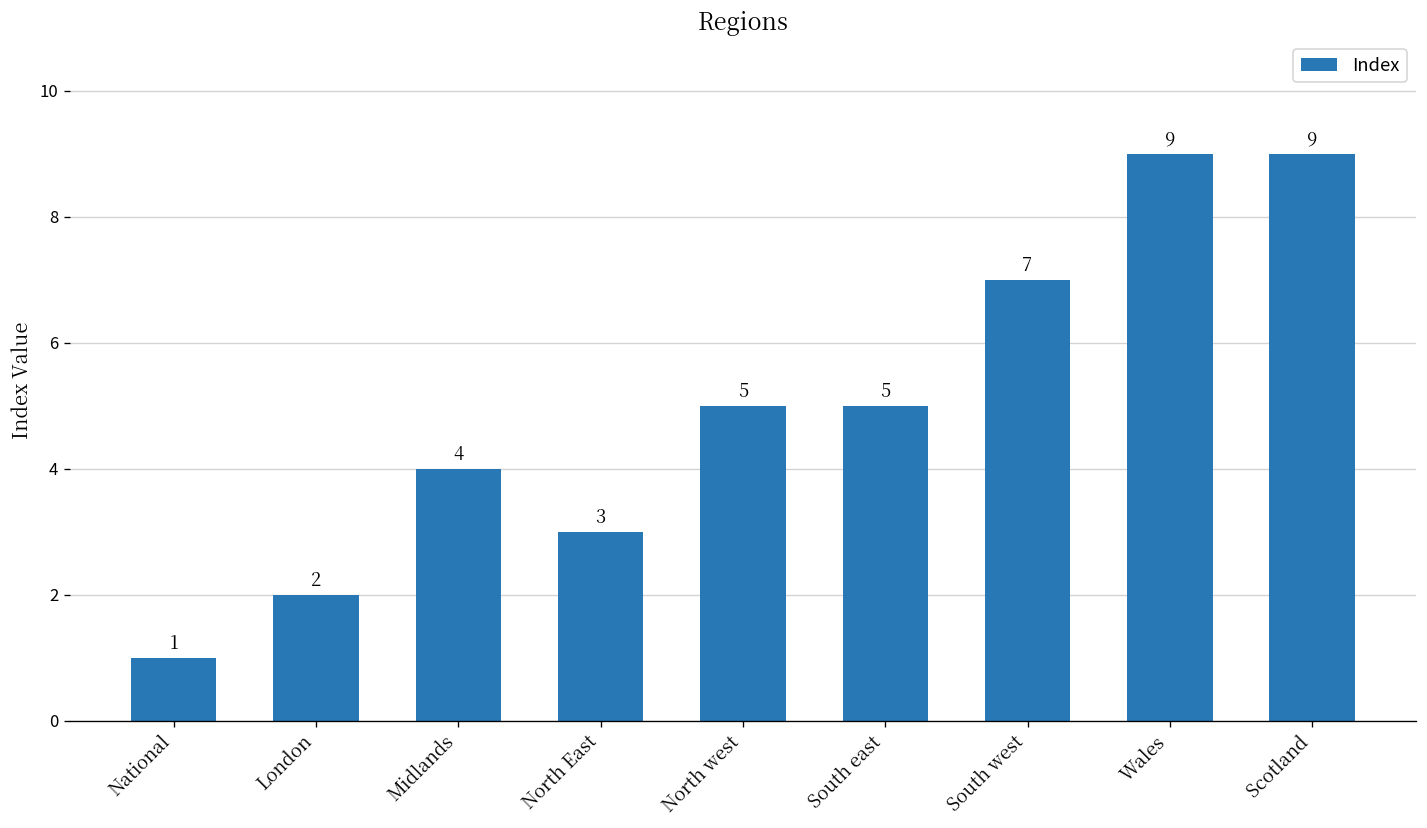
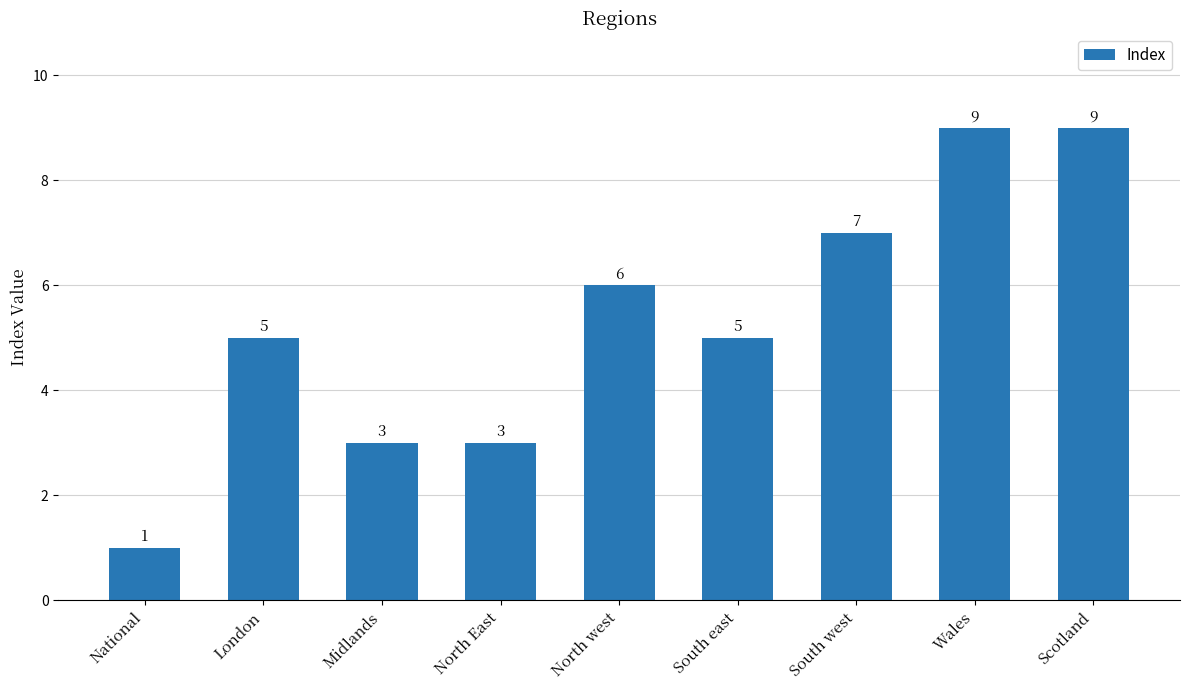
London: 2 -> 5
Midlands: 4 -> 3
North west: 5 -> 6
